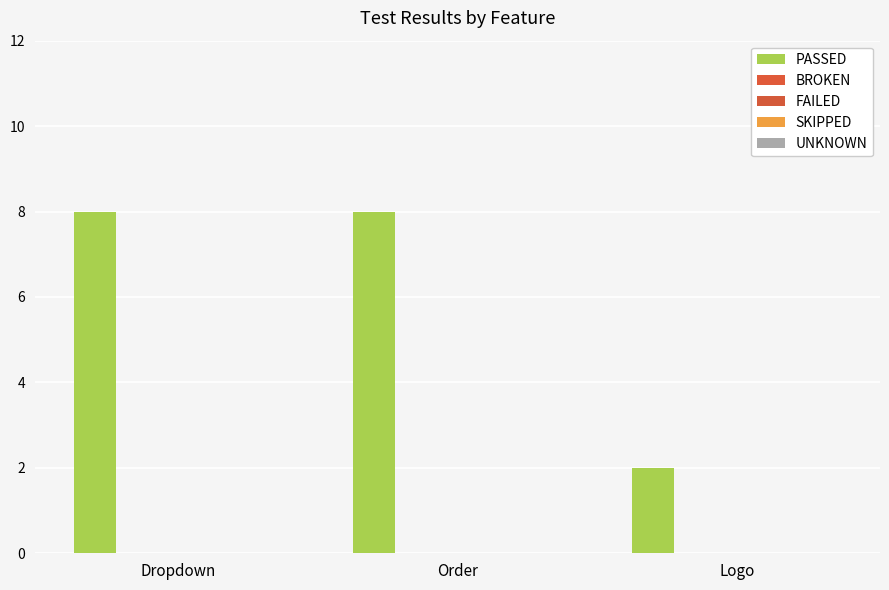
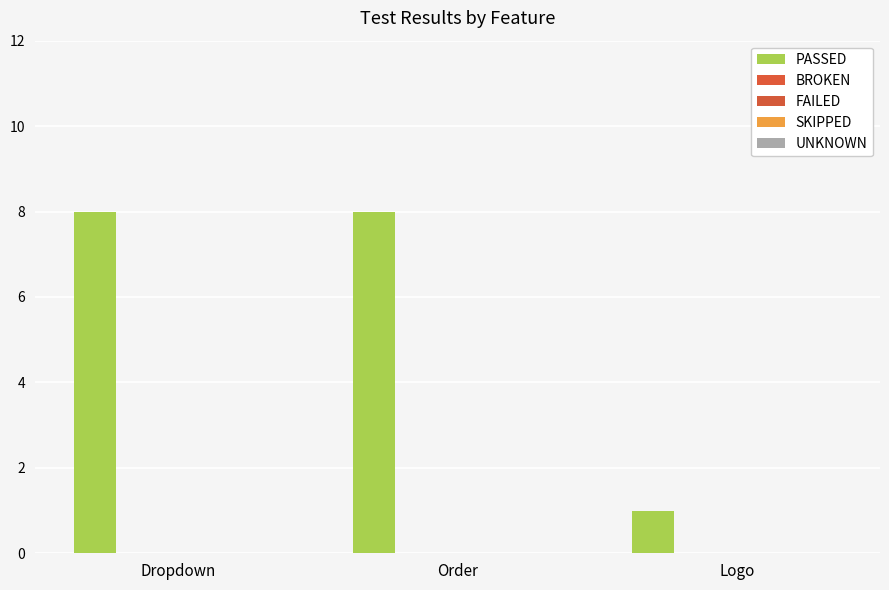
PASSED, Logo: 2 -> 1
